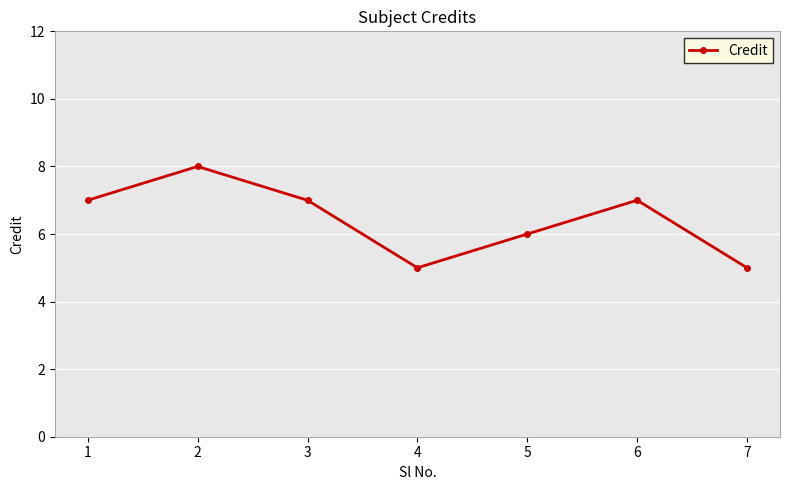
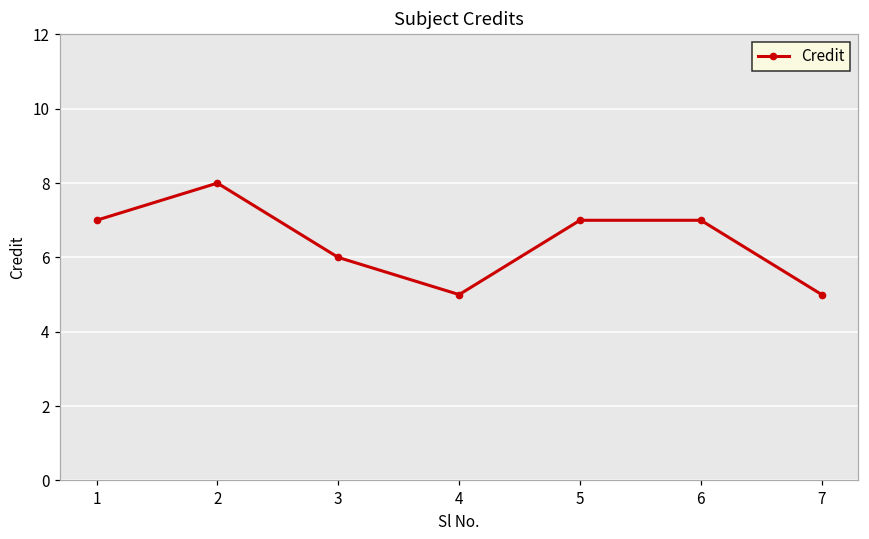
3: 7 -> 6
5: 6 -> 7
